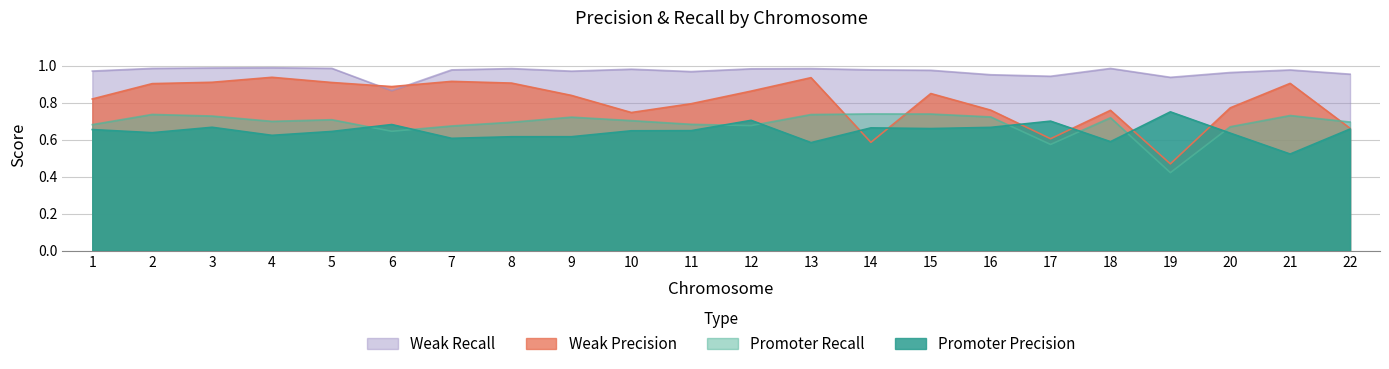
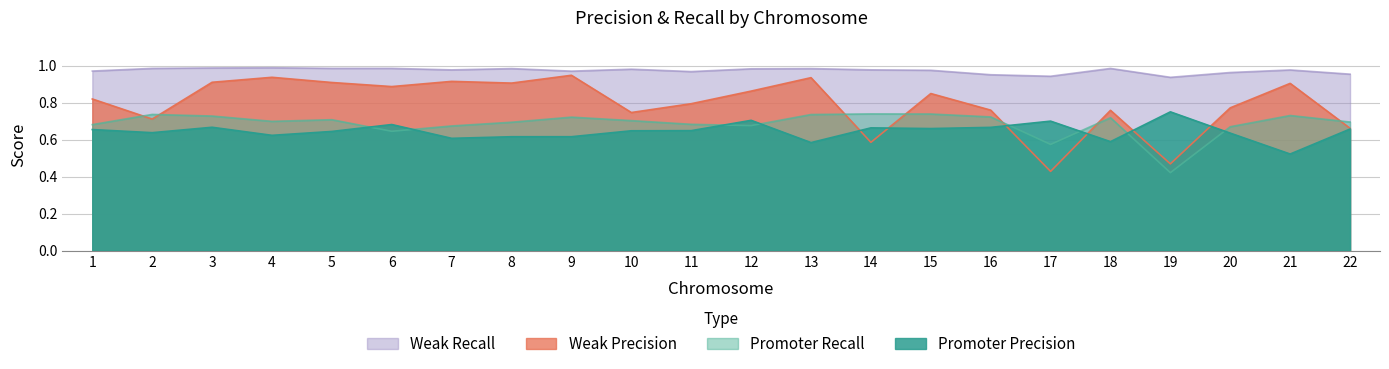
Weak Precision, 2: 0.90 -> 0.71
Weak Recall, 6: 0.86 -> 0.99
Weak Precision, 9: 0.84 -> 0.95
Weak Precision, 17: 0.60 -> 0.43
